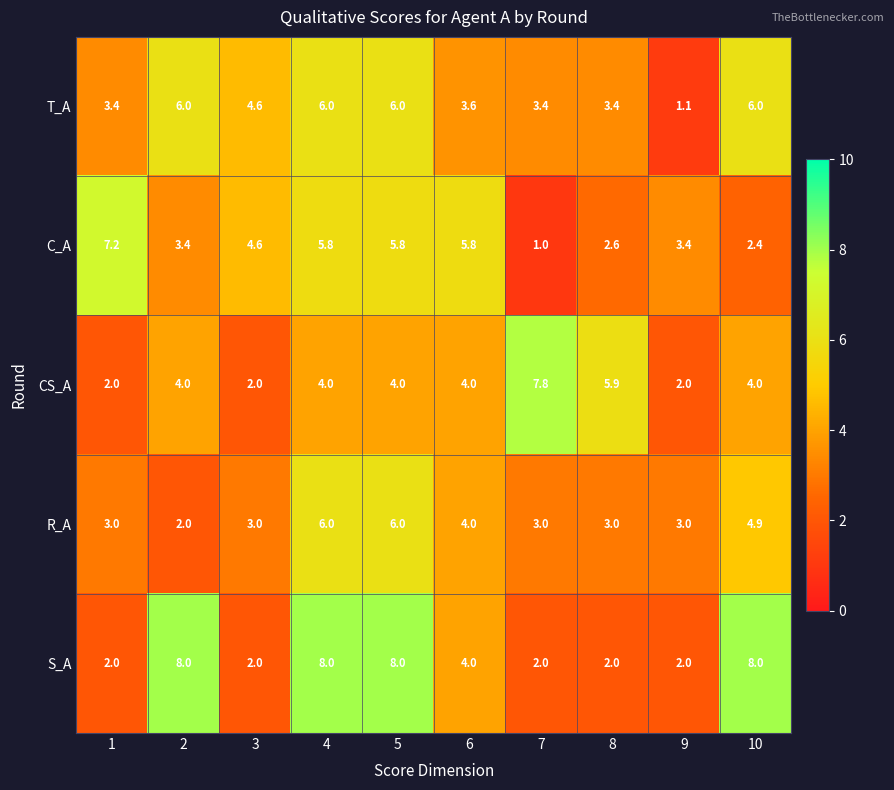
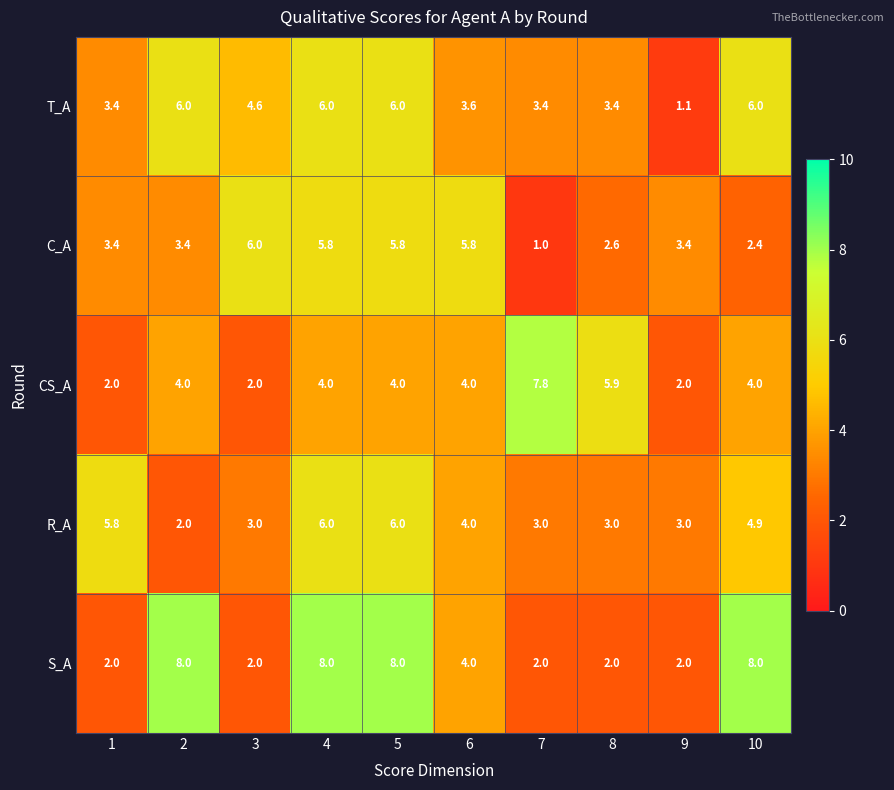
C_A, 1: 7.2 -> 3.4
C_A, 3: 4.6 -> 6.0
R_A, 1: 3.0 -> 5.8
